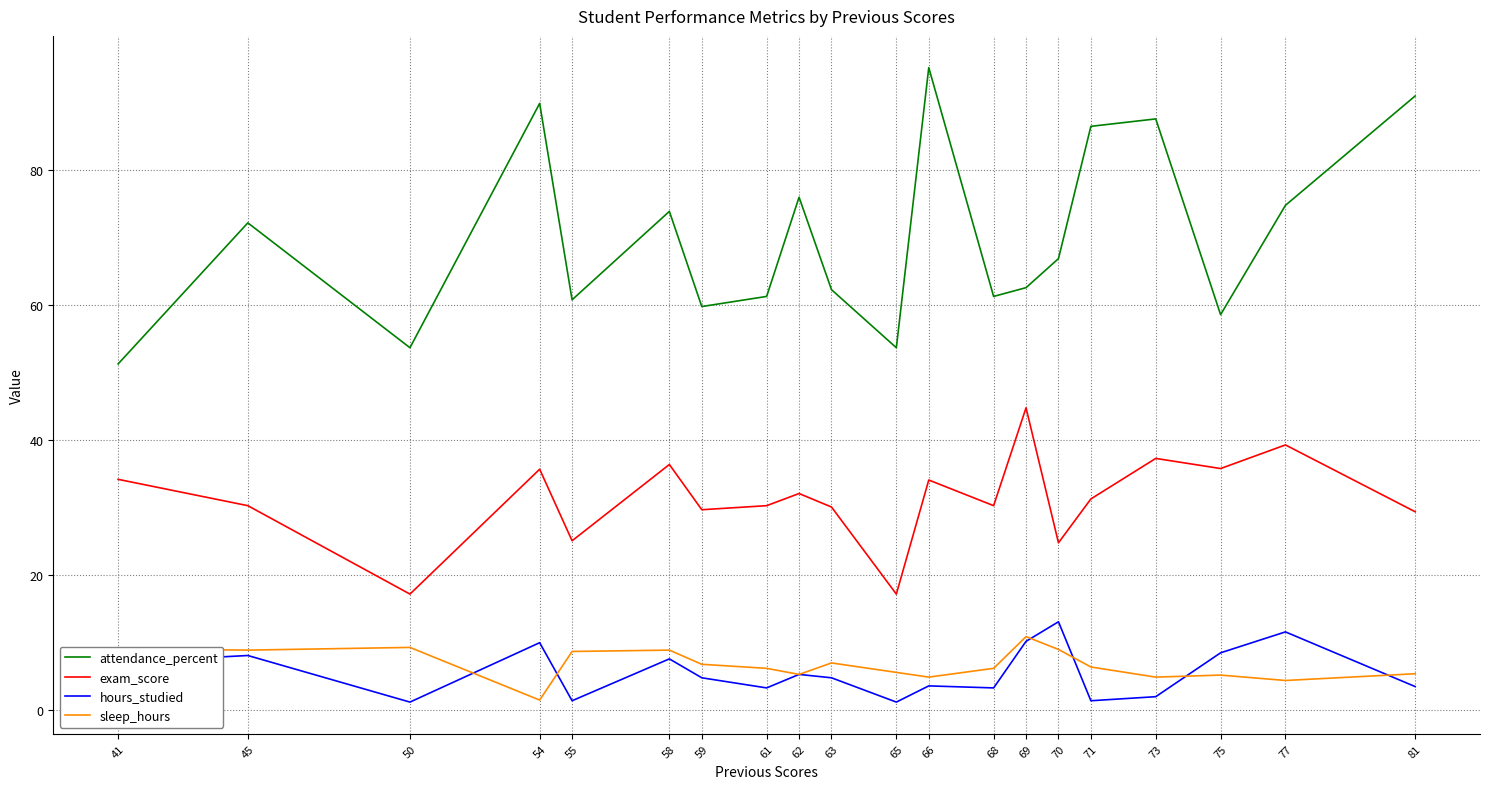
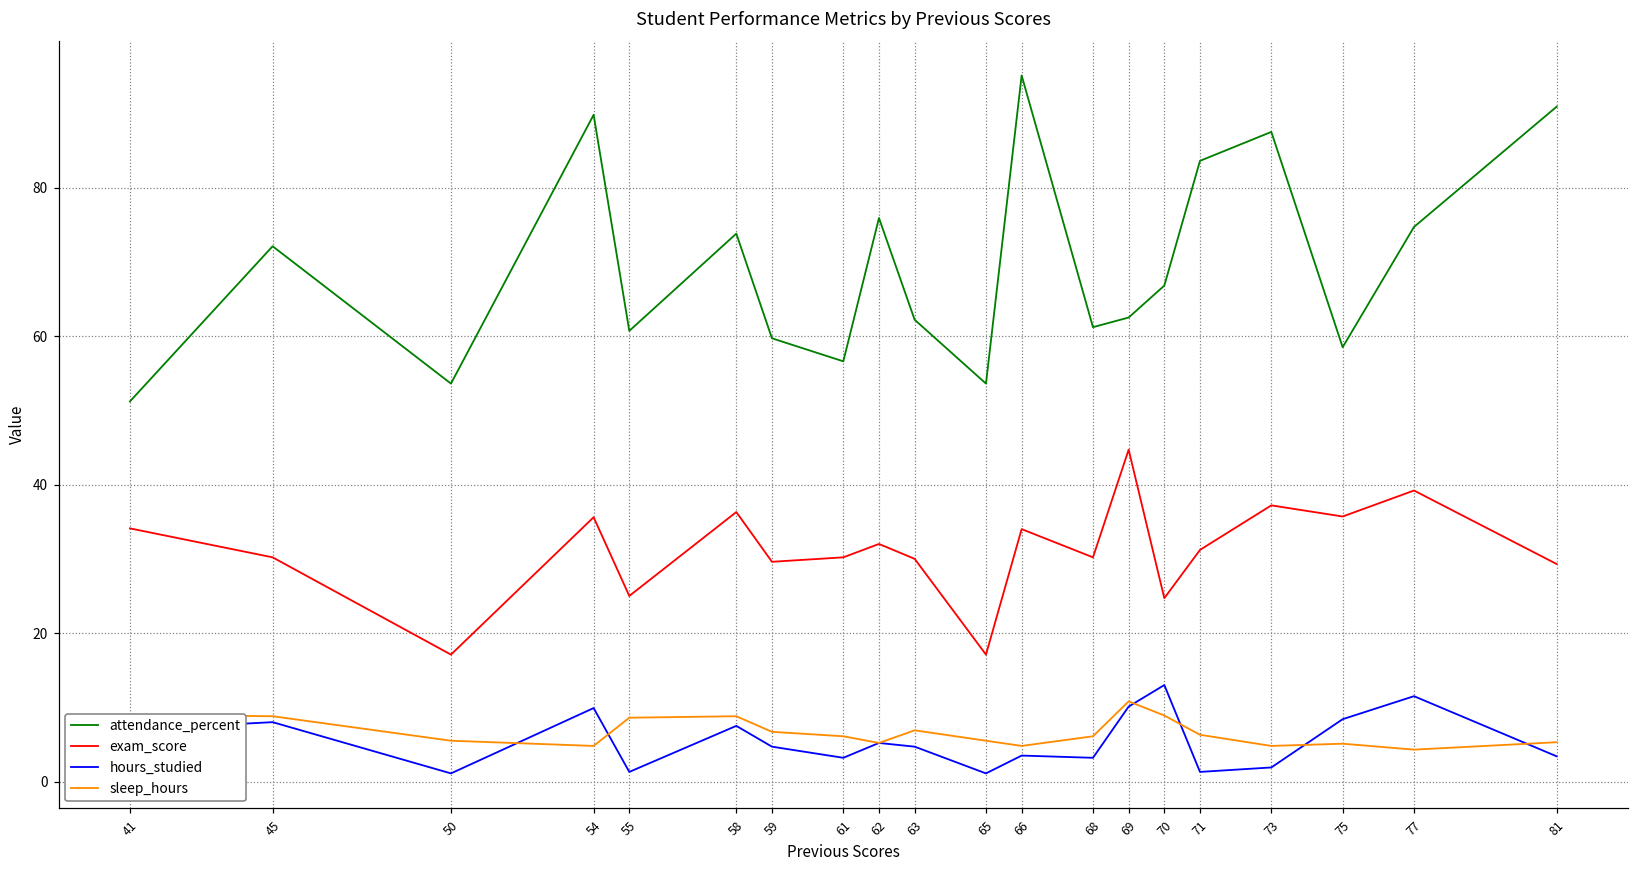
sleep_hours, 50: 9 -> 6
sleep_hours, 54: 1 -> 5
attendance_percent, 61: 61 -> 57
attendance_percent, 71: 86 -> 84
